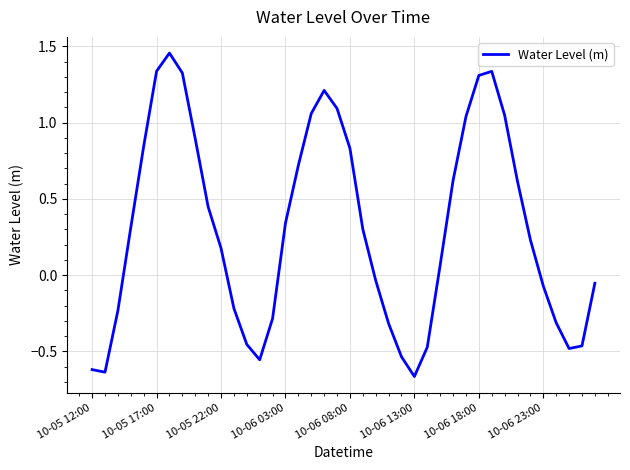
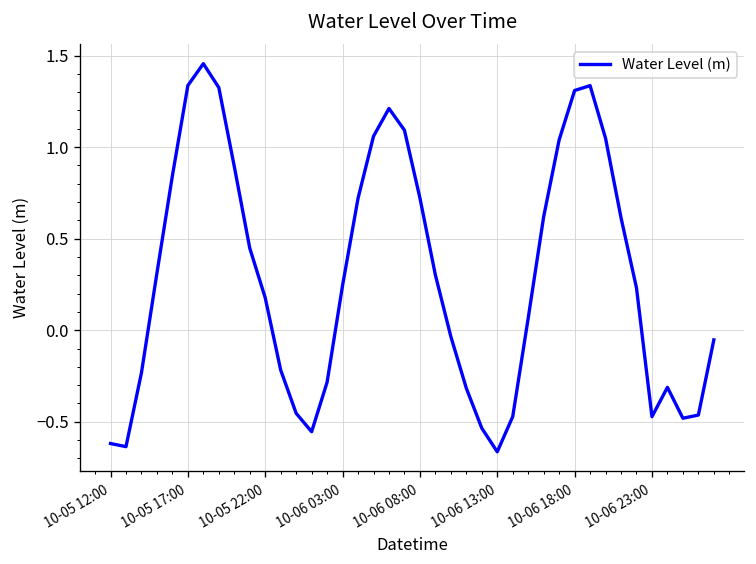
10-06 03:00: 0.34 -> 0.24
10-06 08:00: 0.83 -> 0.72
10-06 23:00: -0.07 -> -0.47
